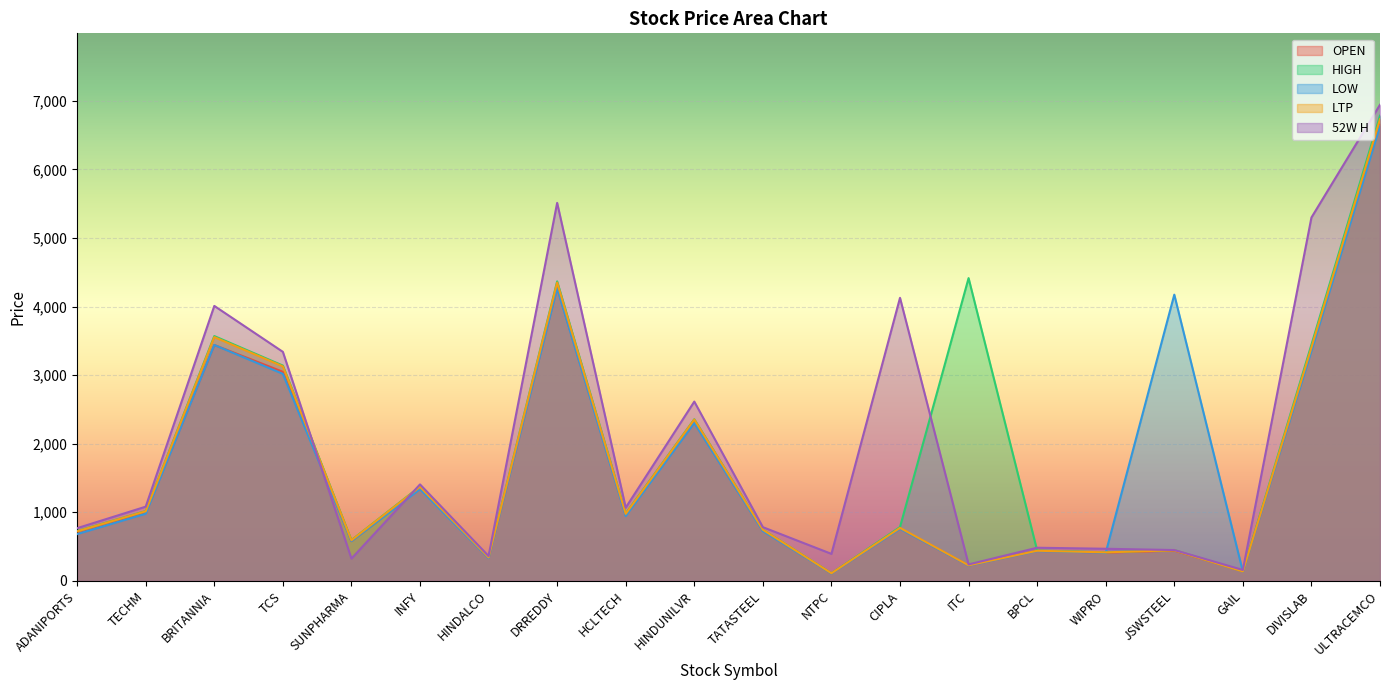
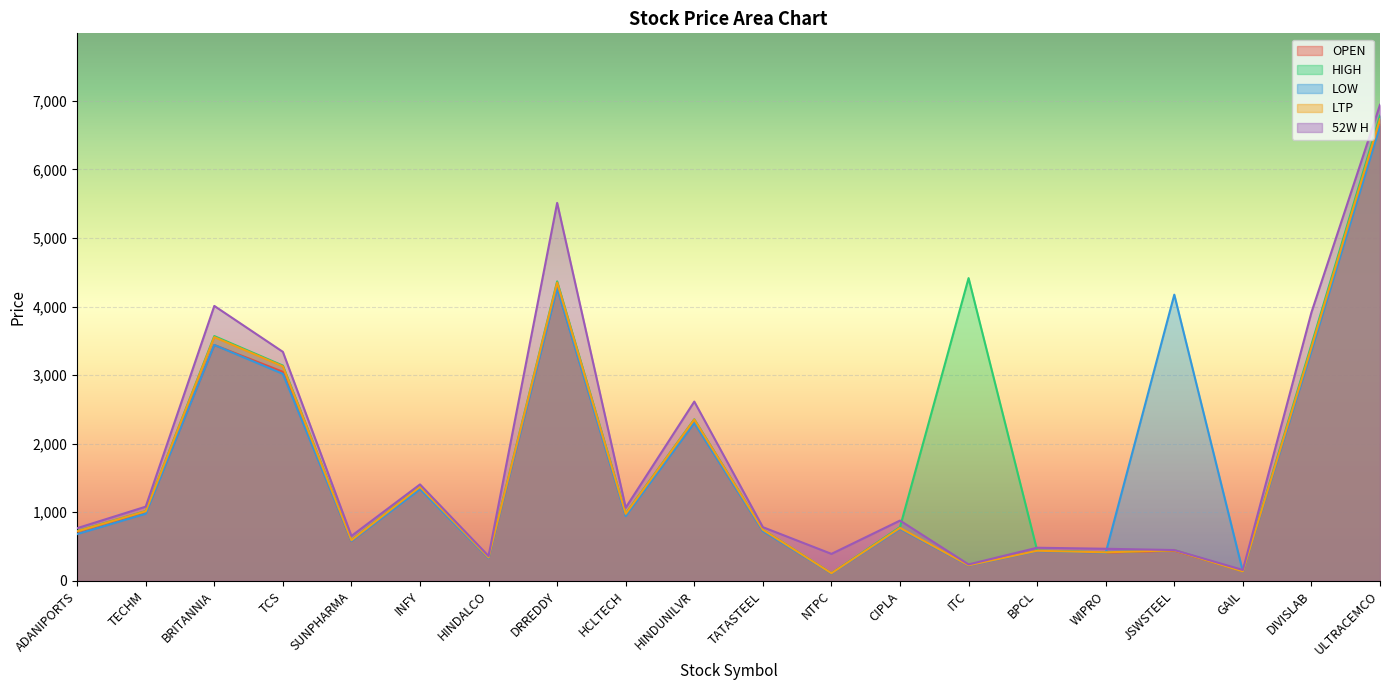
52W H, SUNPHARMA: 300 -> 700
52W H, CIPLA: 4,100 -> 900
52W H, DIVISLAB: 5,300 -> 3,900
